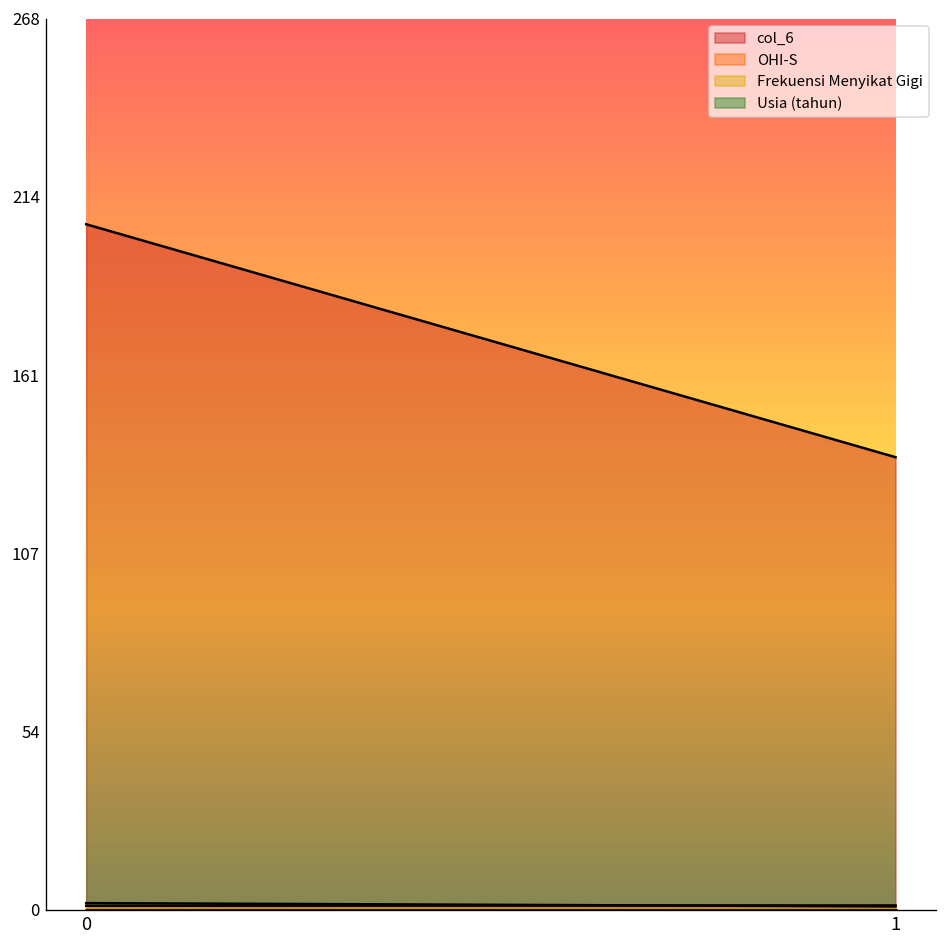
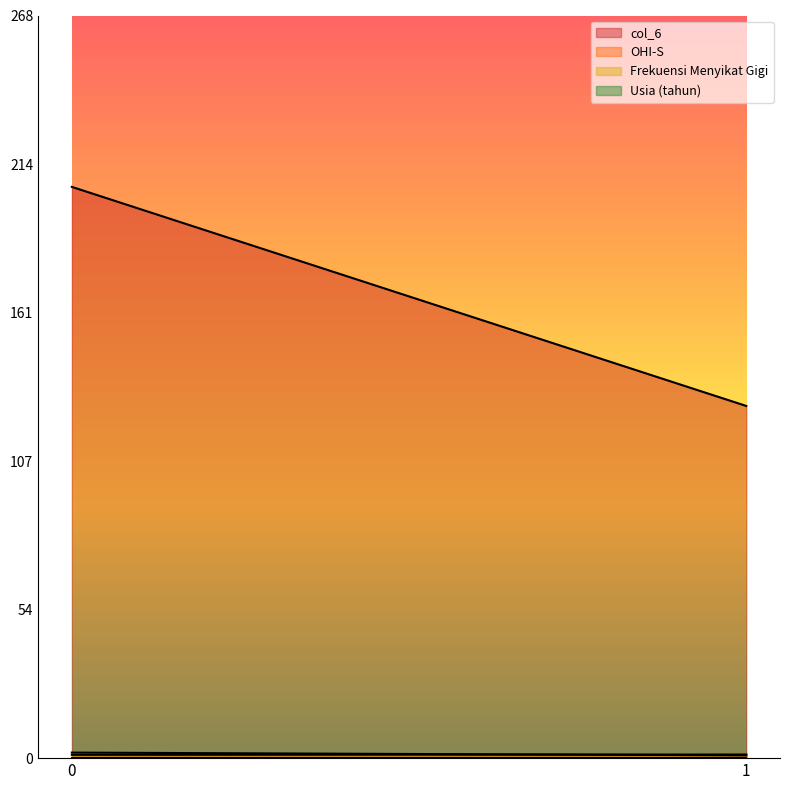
col_6, 1: 136 -> 127
